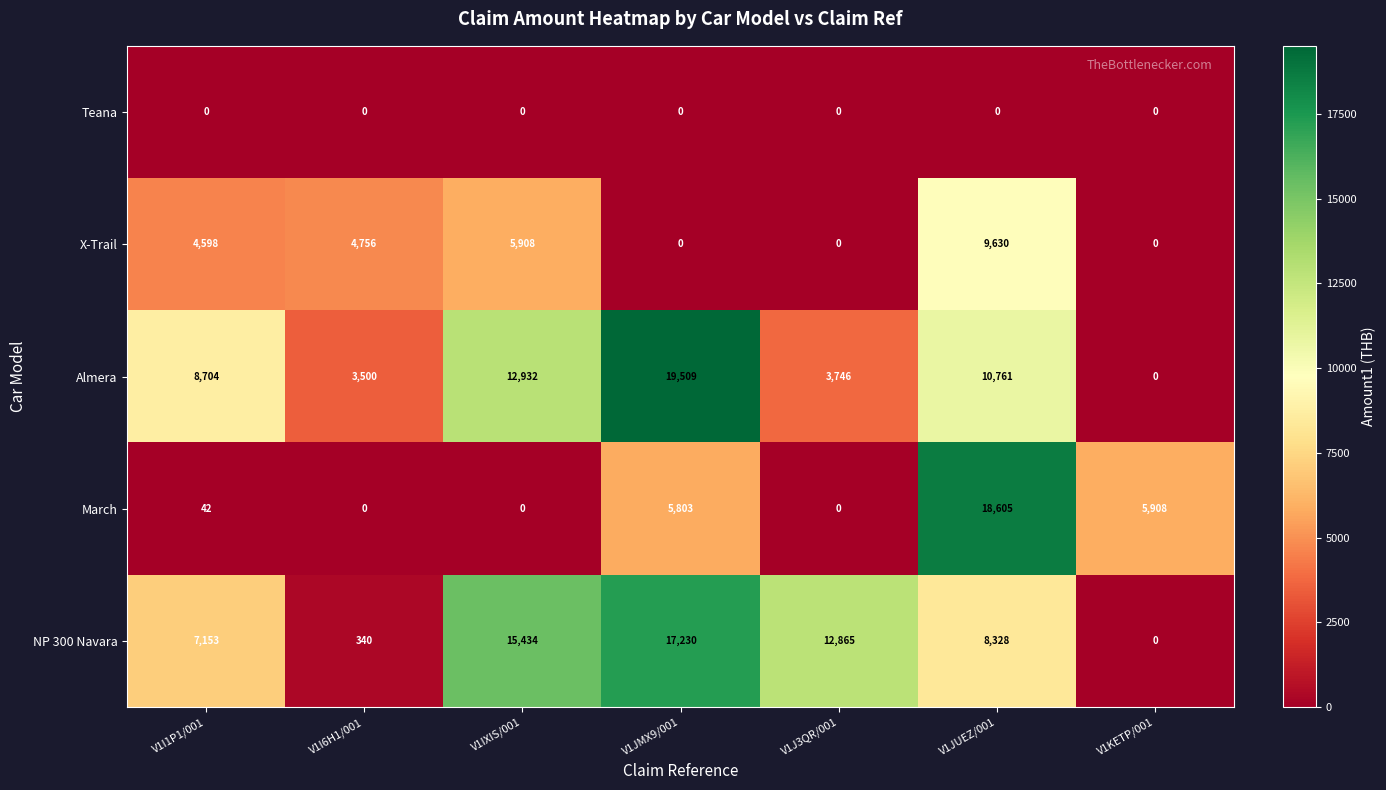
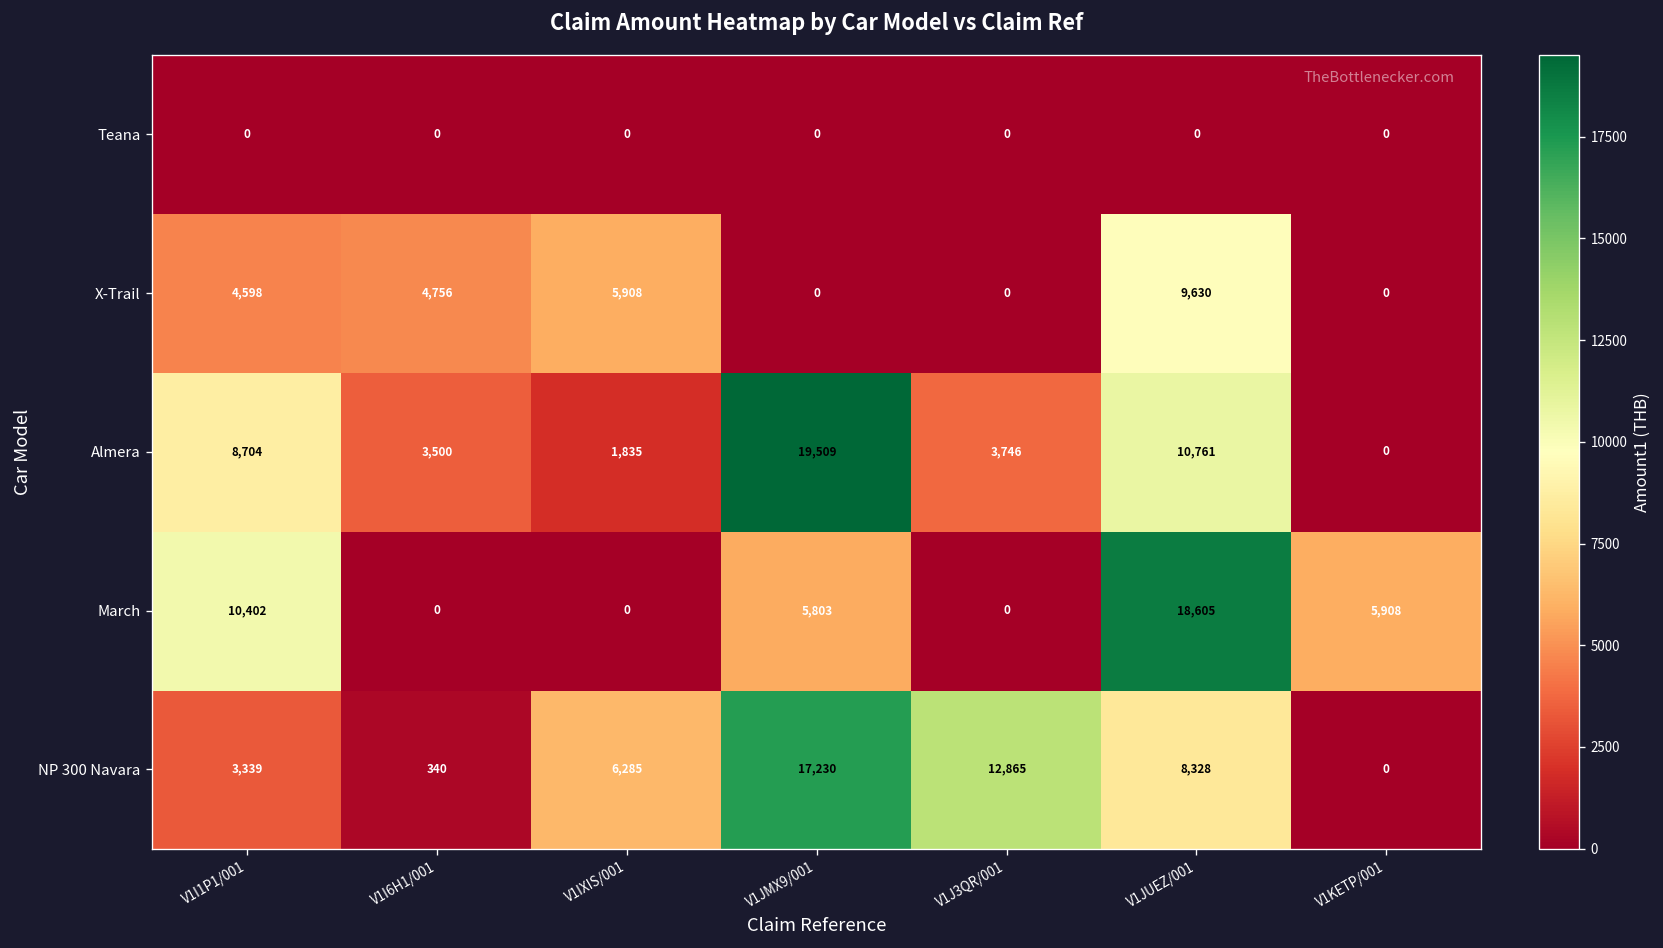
Almera, V1IXIS/001: 12,932 -> 1,835
March, V1I1P1/001: 42 -> 10,402
NP 300 Navara, V1I1P1/001: 7,153 -> 3,339
NP 300 Navara, V1IXIS/001: 15,434 -> 6,285
